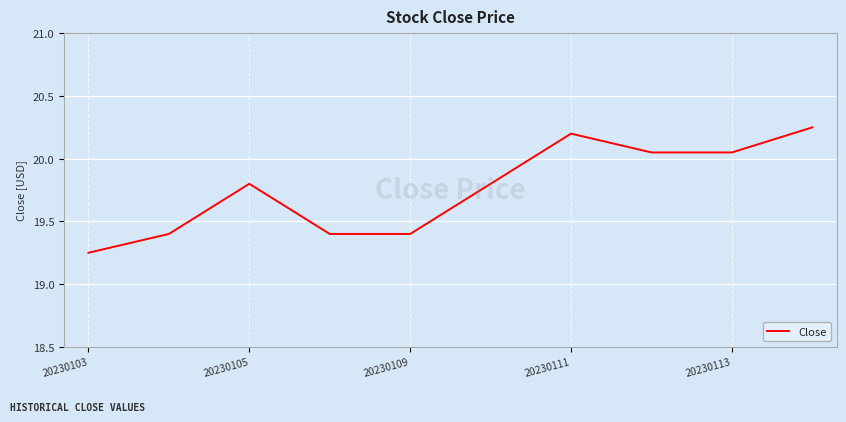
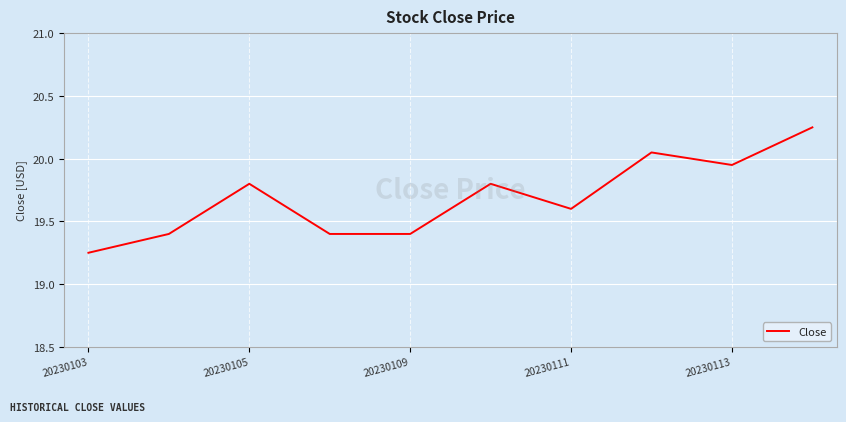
20230111: 20.2 -> 19.6
20230113: 20.05 -> 19.95
